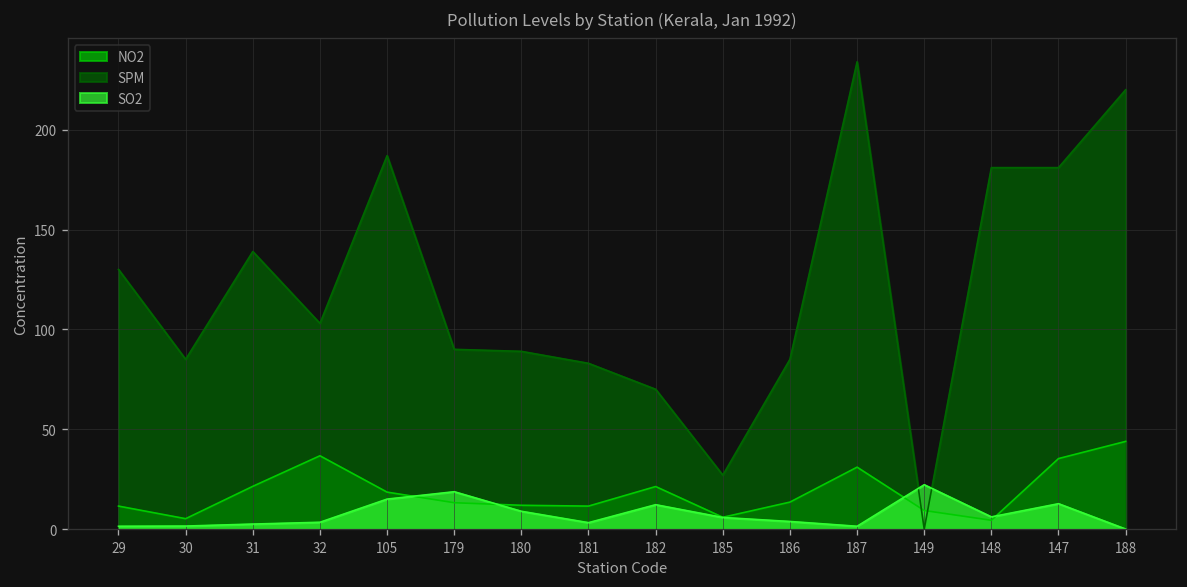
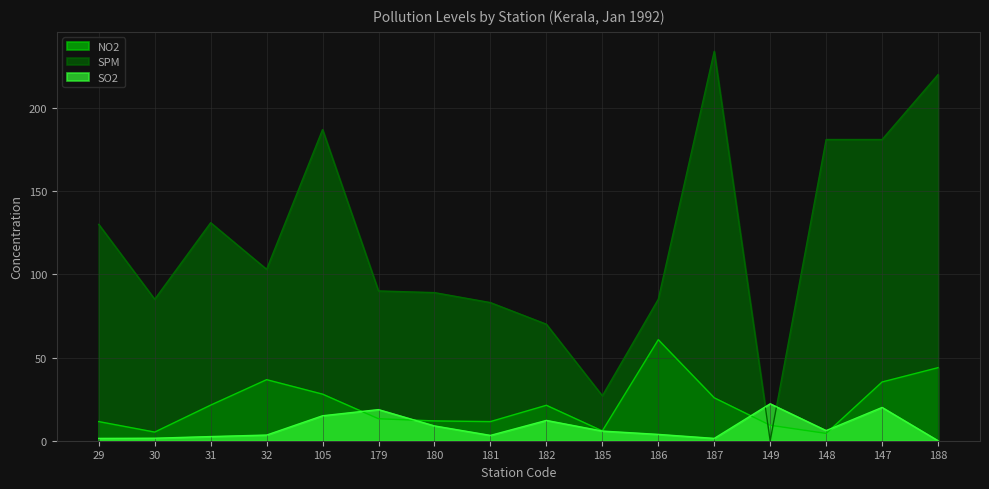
SPM, 31: 139 -> 131
NO2, 105: 19 -> 28
NO2, 186: 14 -> 61
NO2, 187: 31 -> 26
SO2, 147: 13 -> 20
